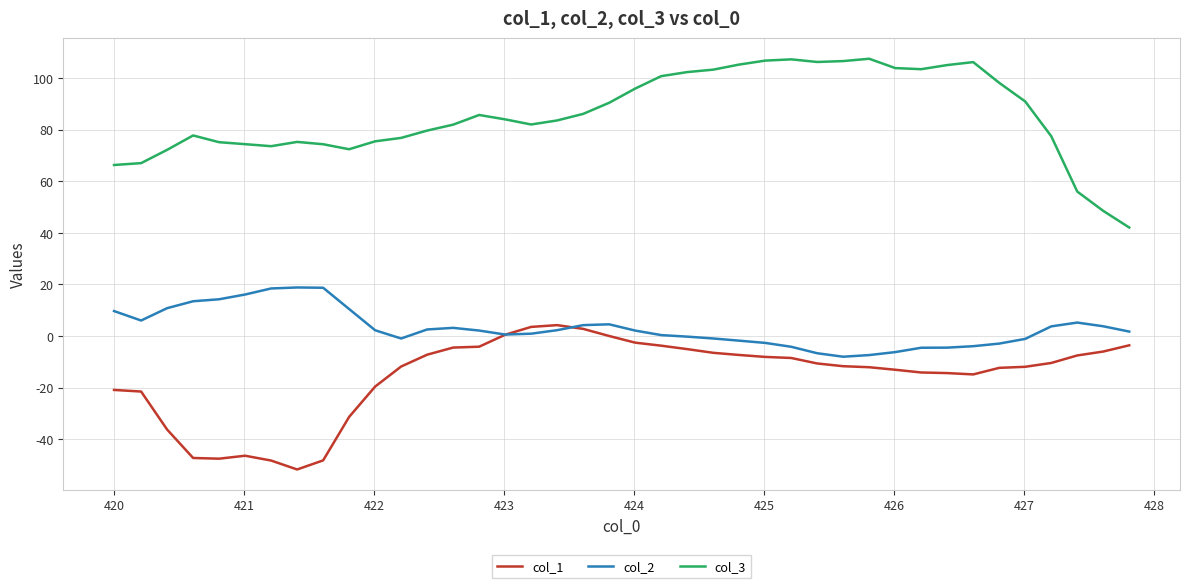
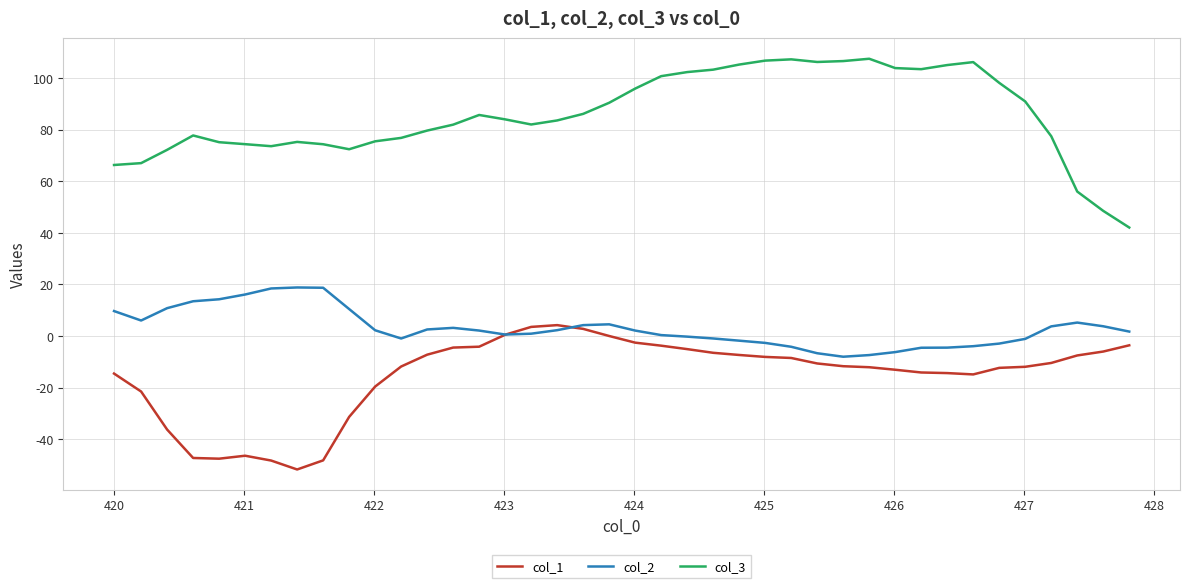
col_1, 420: -21 -> -15
